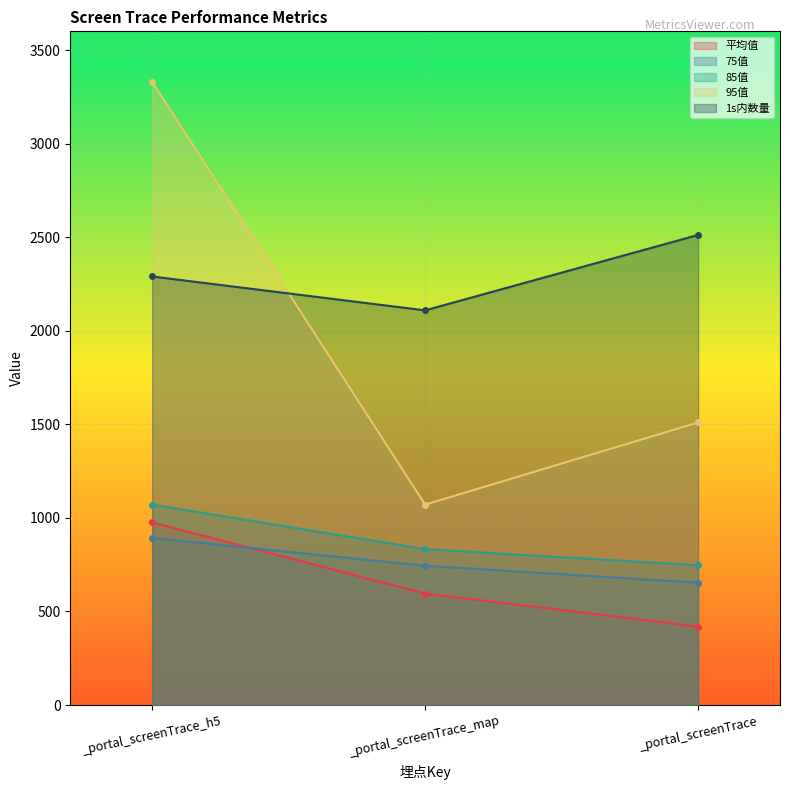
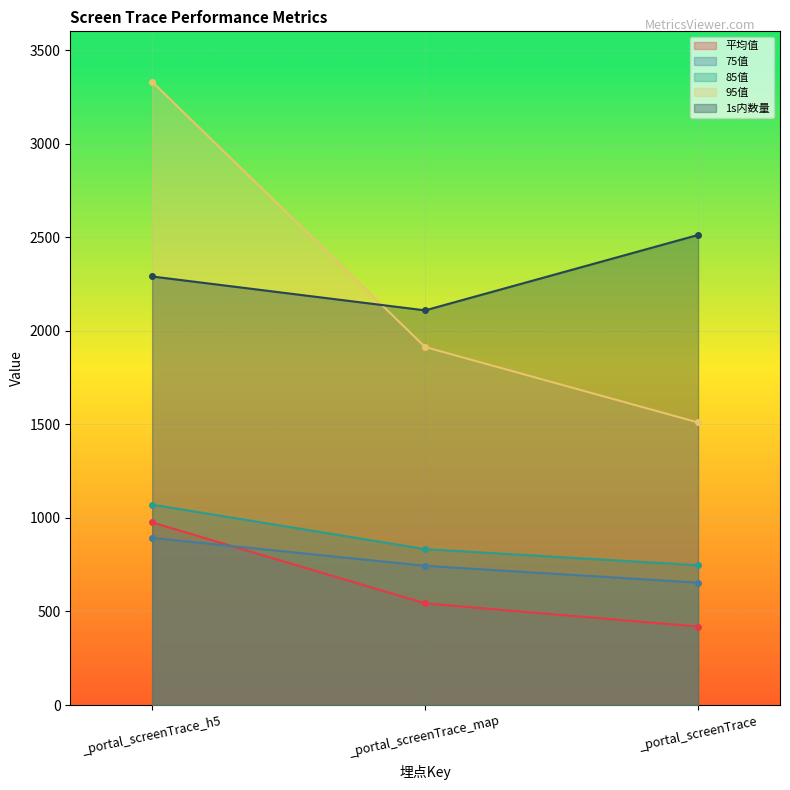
平均值, _portal_screenTrace_map: 600 -> 540
95值, _portal_screenTrace_map: 1070 -> 1910
